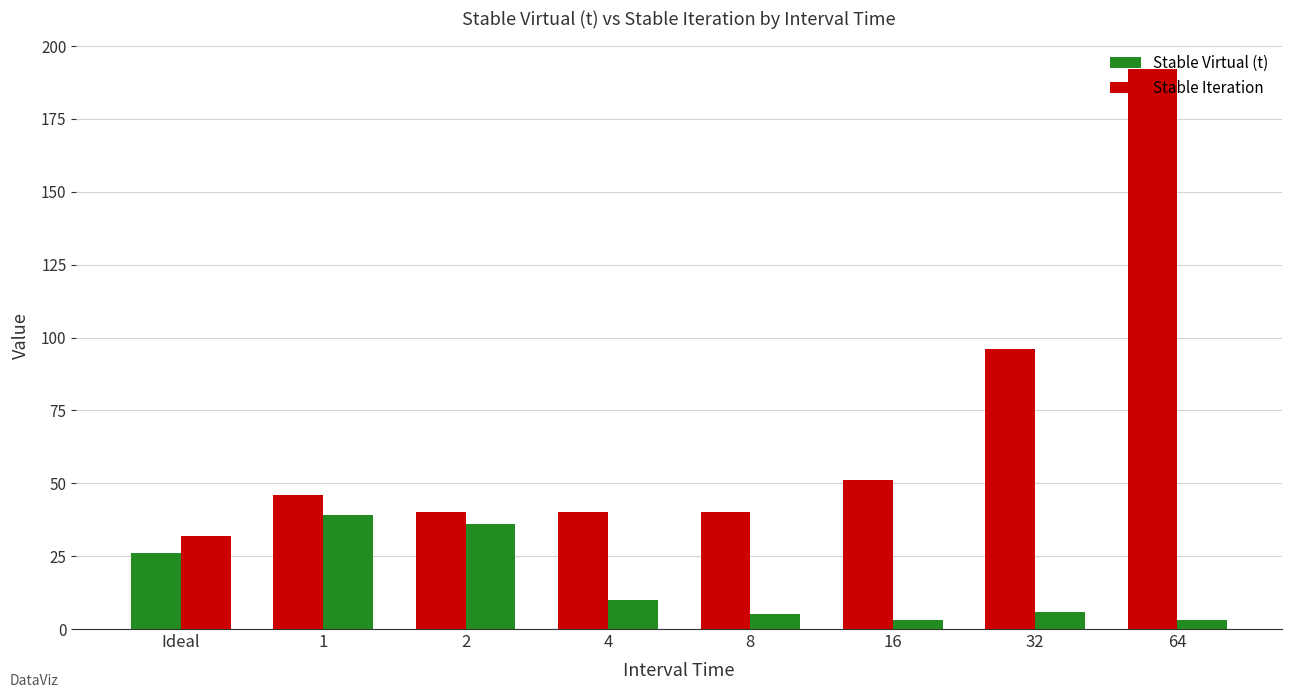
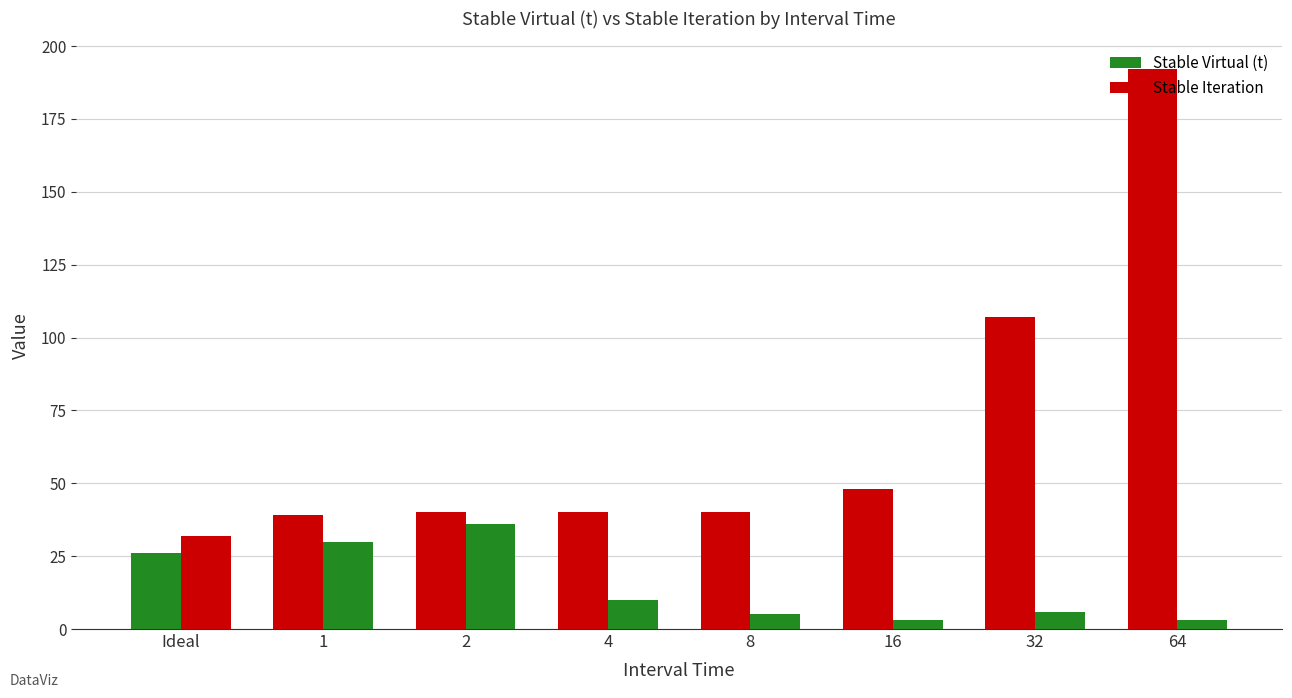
Stable Virtual (t), 1: 46 -> 39
Stable Iteration, 1: 39 -> 30
Stable Virtual (t), 16: 51 -> 48
Stable Virtual (t), 32: 96 -> 107
